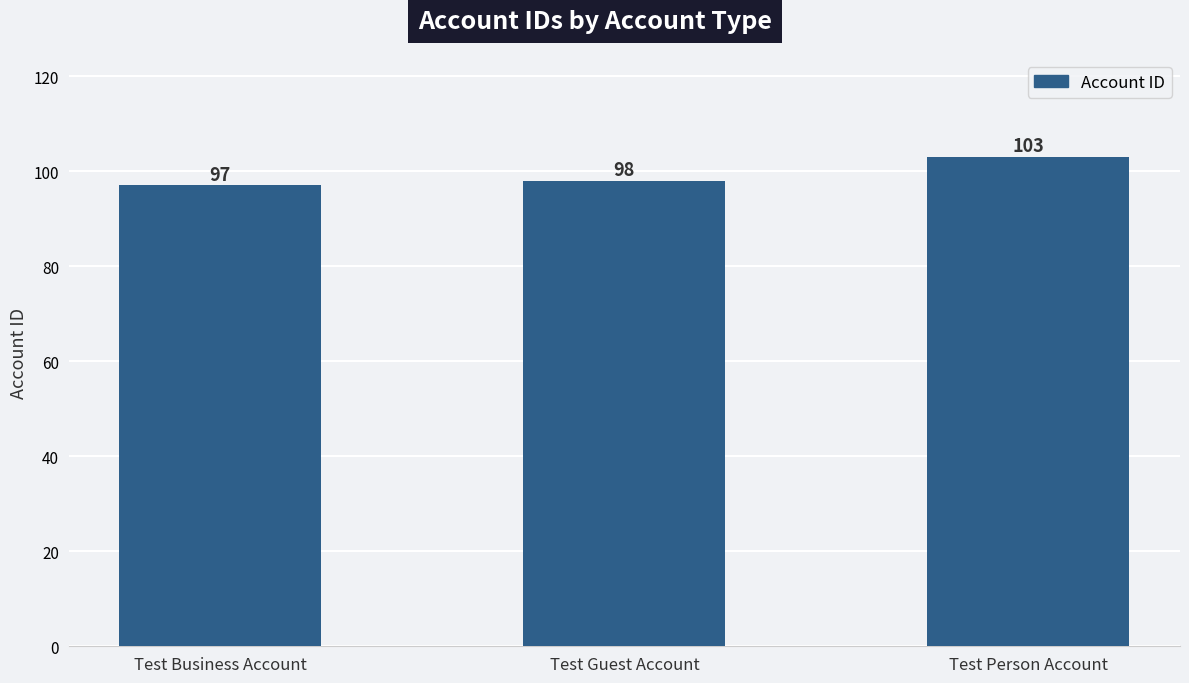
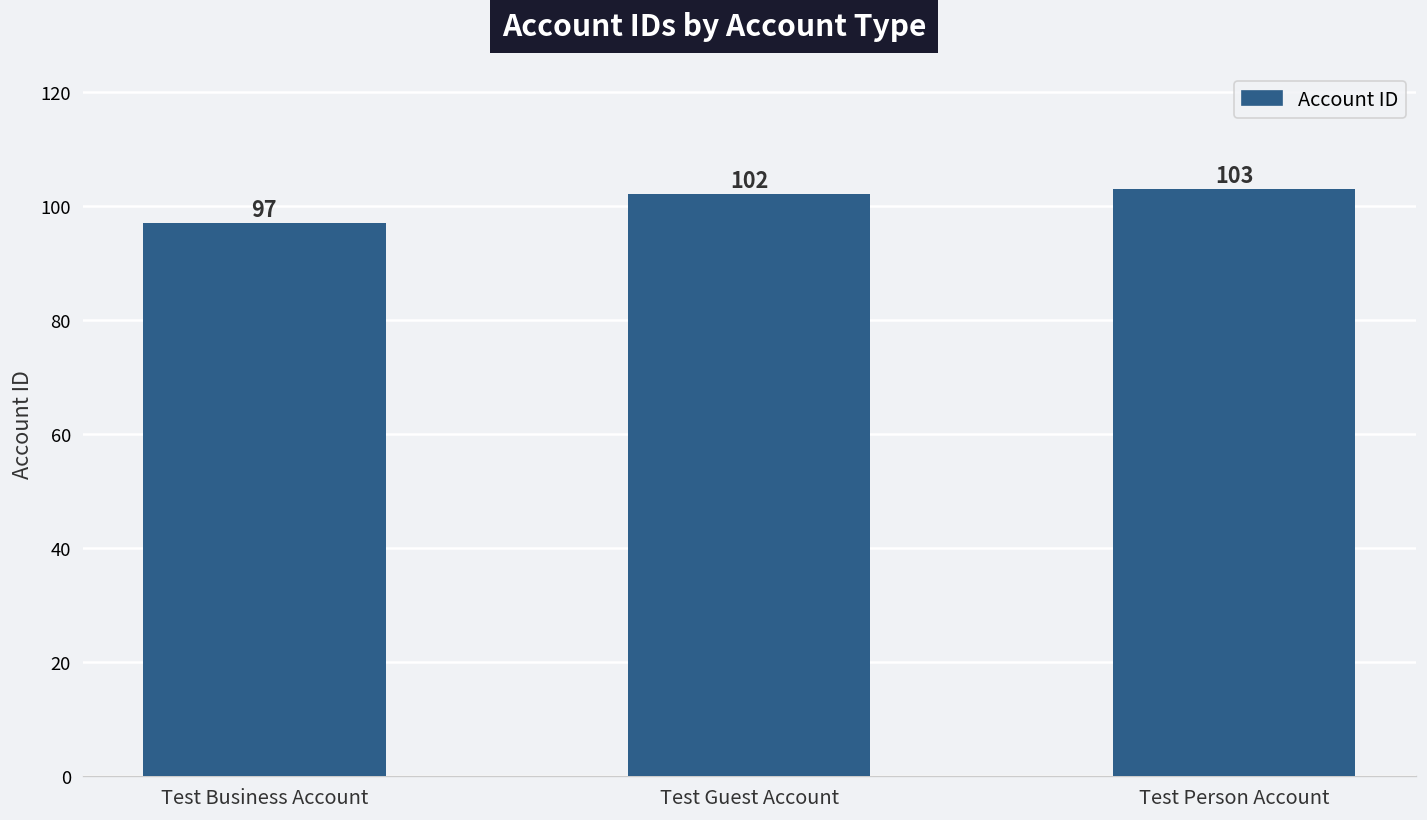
Test Guest Account: 98 -> 102
